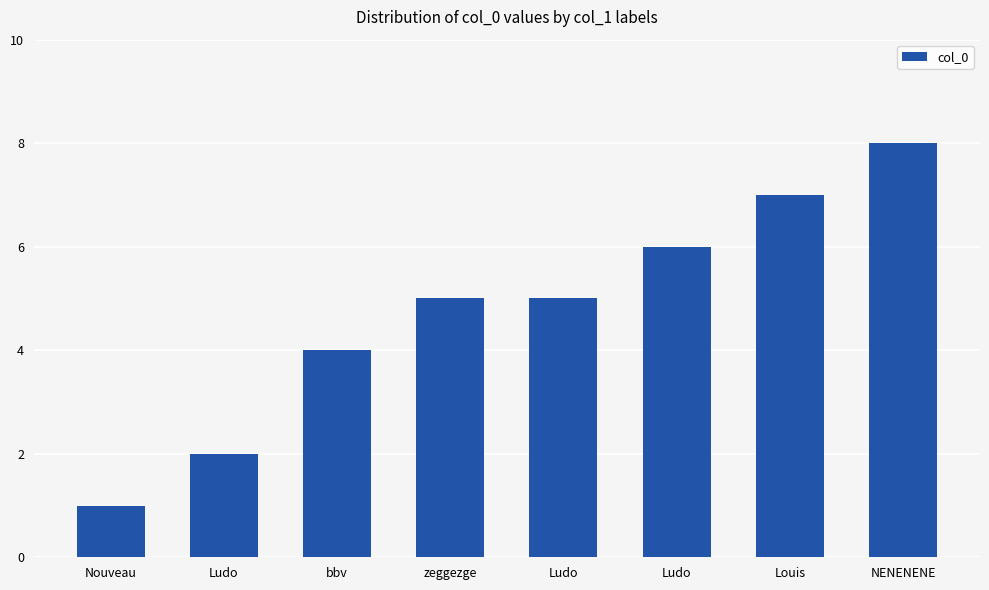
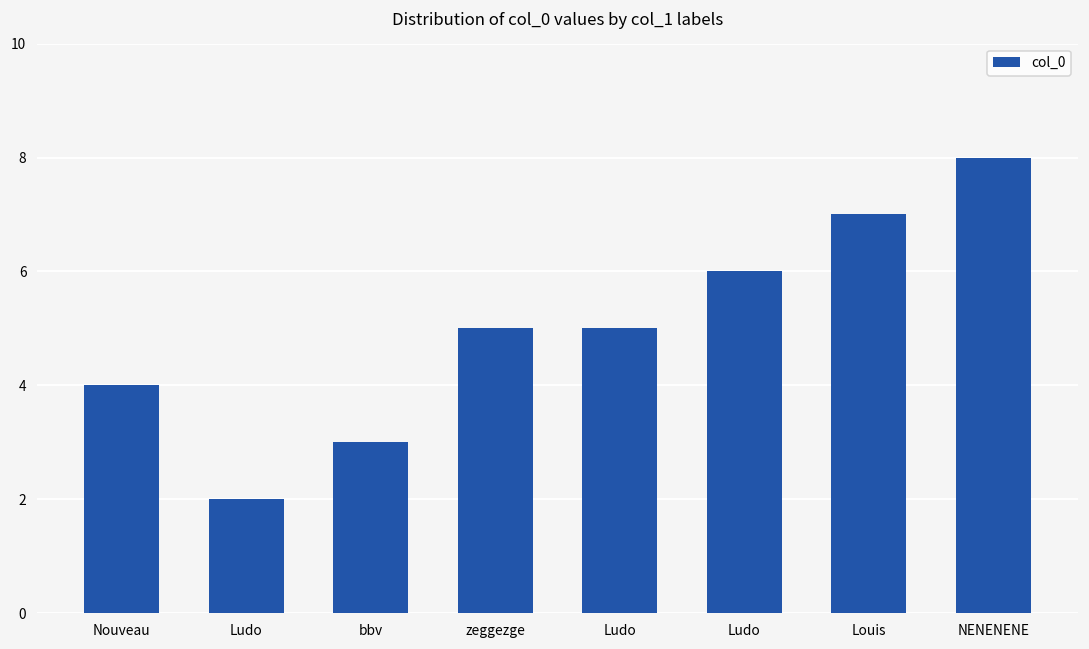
Nouveau: 1 -> 4
bbv: 4 -> 3
